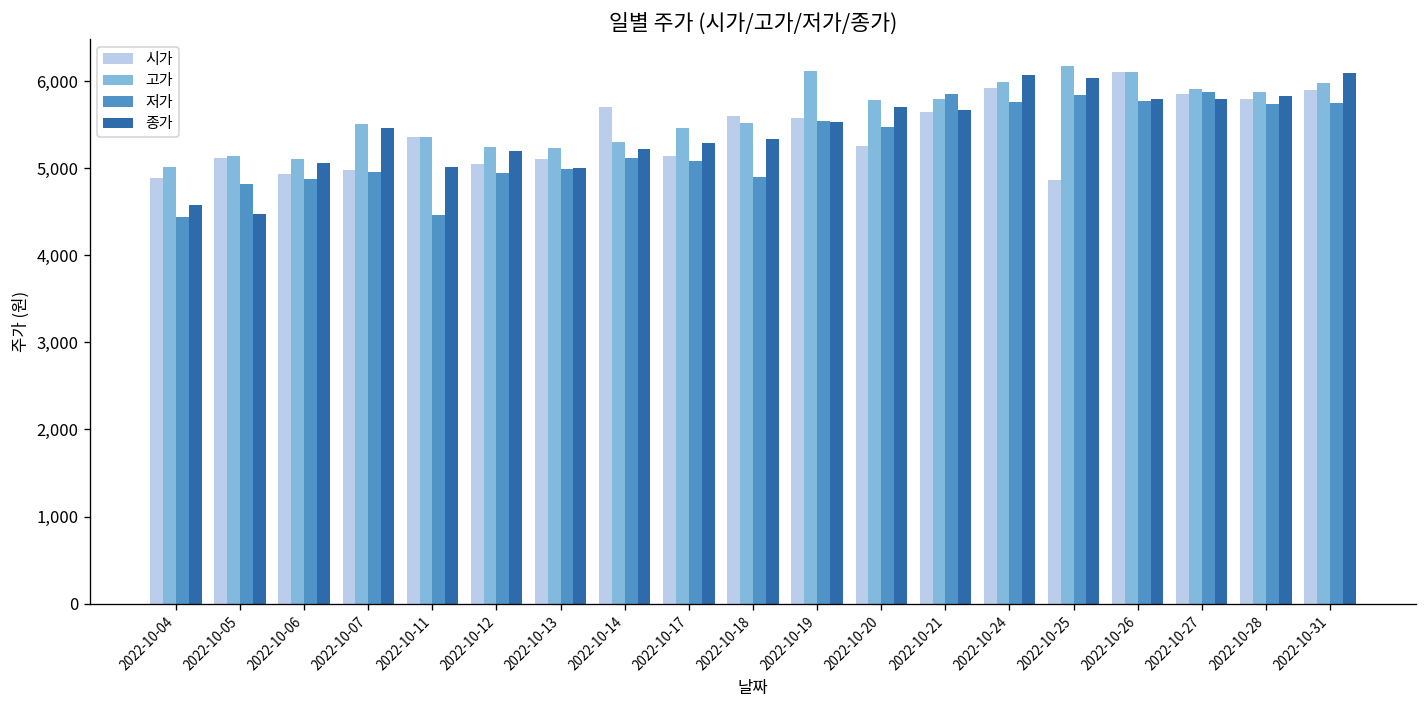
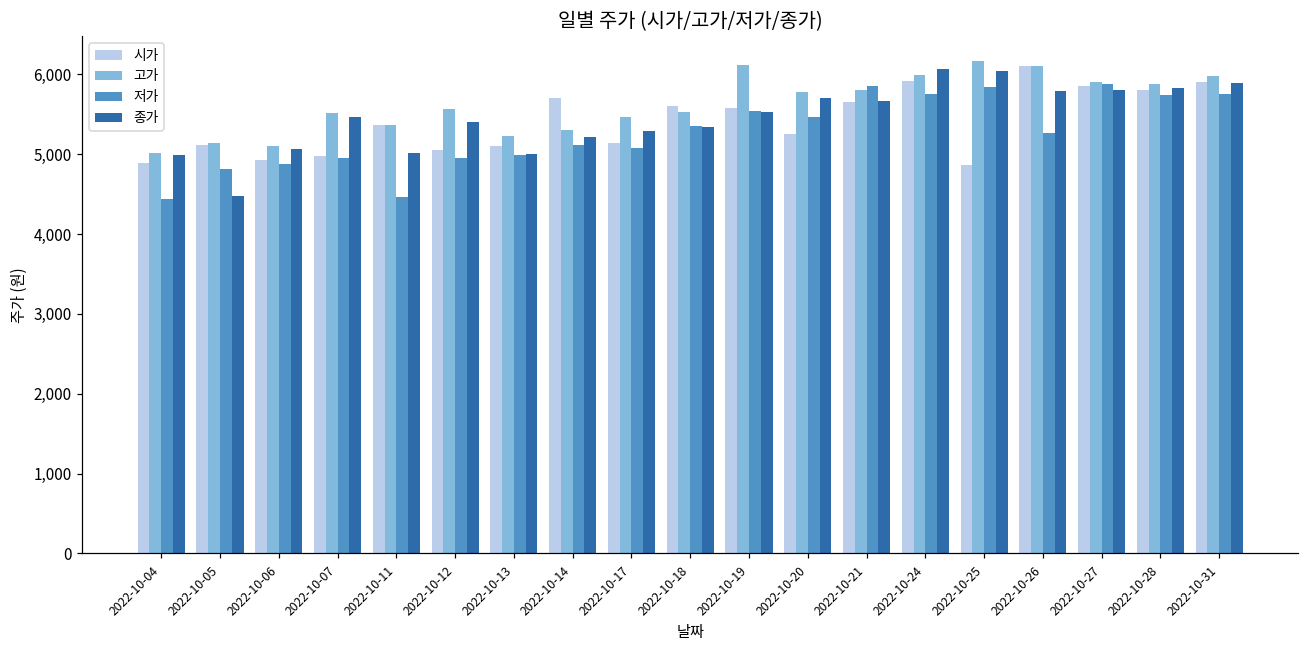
종가, 2022-10-04: 4,600 -> 5,000
고가, 2022-10-12: 5,200 -> 5,600
종가, 2022-10-12: 5,200 -> 5,400
저가, 2022-10-18: 4,900 -> 5,400
저가, 2022-10-26: 5,800 -> 5,300
종가, 2022-10-31: 6,100 -> 5,900
